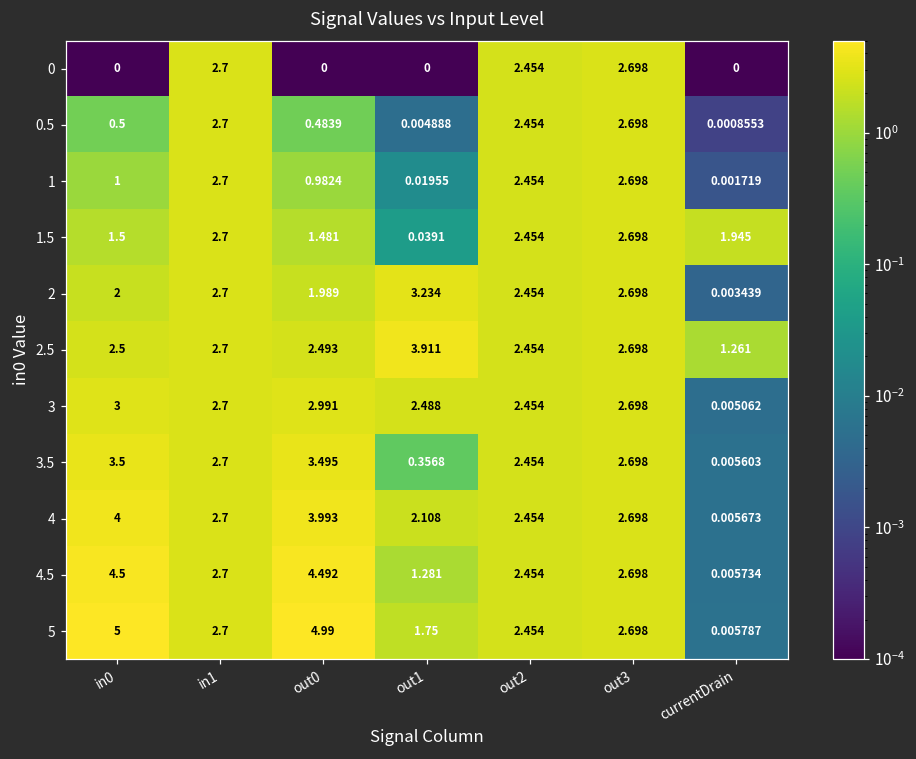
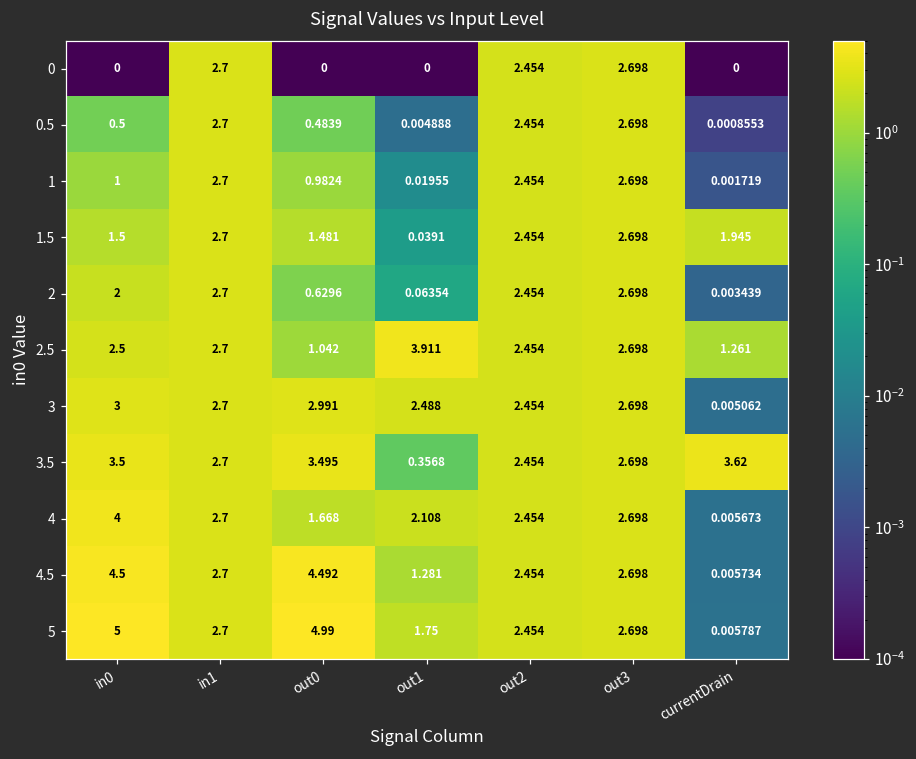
2, out0: 1.989 -> 0.6296
2, out1: 3.234 -> 0.06354
2.5, out0: 2.493 -> 1.042
3.5, currentDrain: 0.005603 -> 3.62
4, out0: 3.993 -> 1.668
